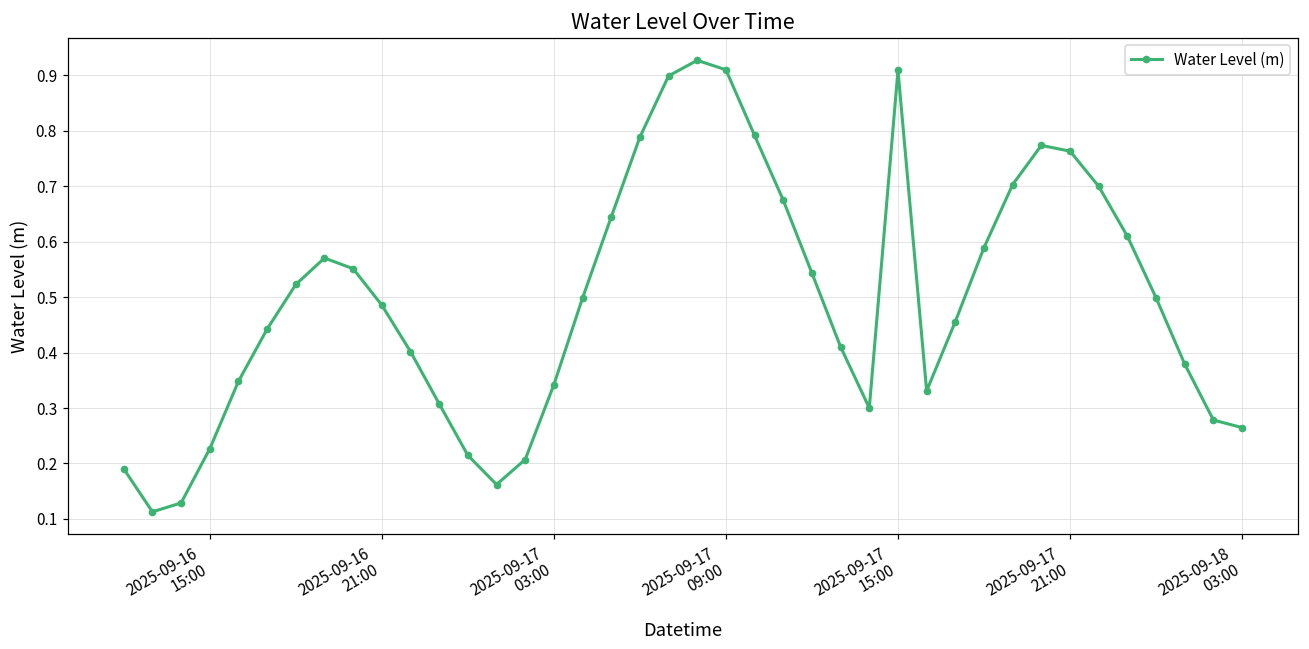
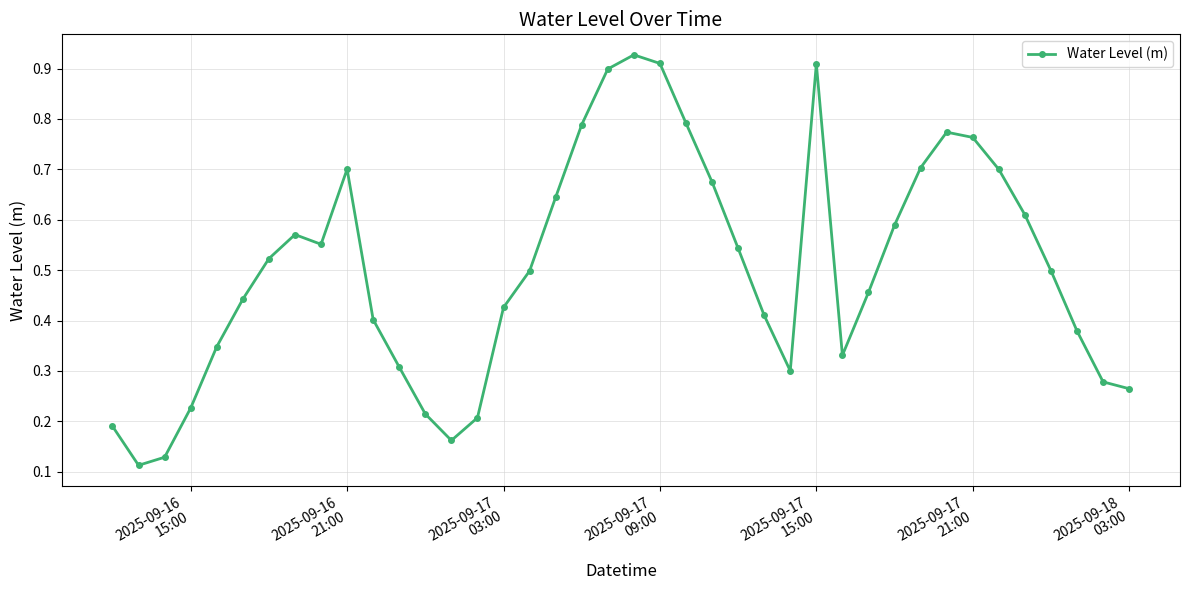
2025-09-16 21:00: 0.49 -> 0.70
2025-09-17 03:00: 0.34 -> 0.43
